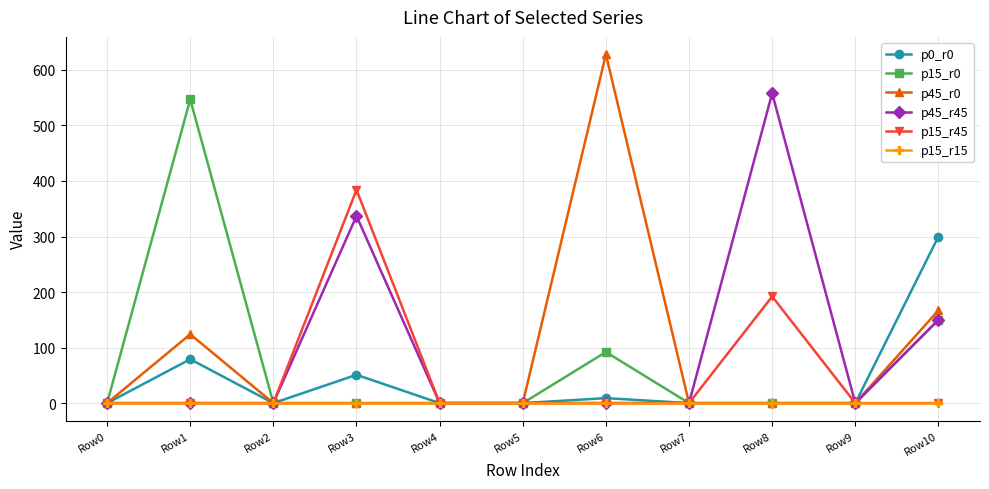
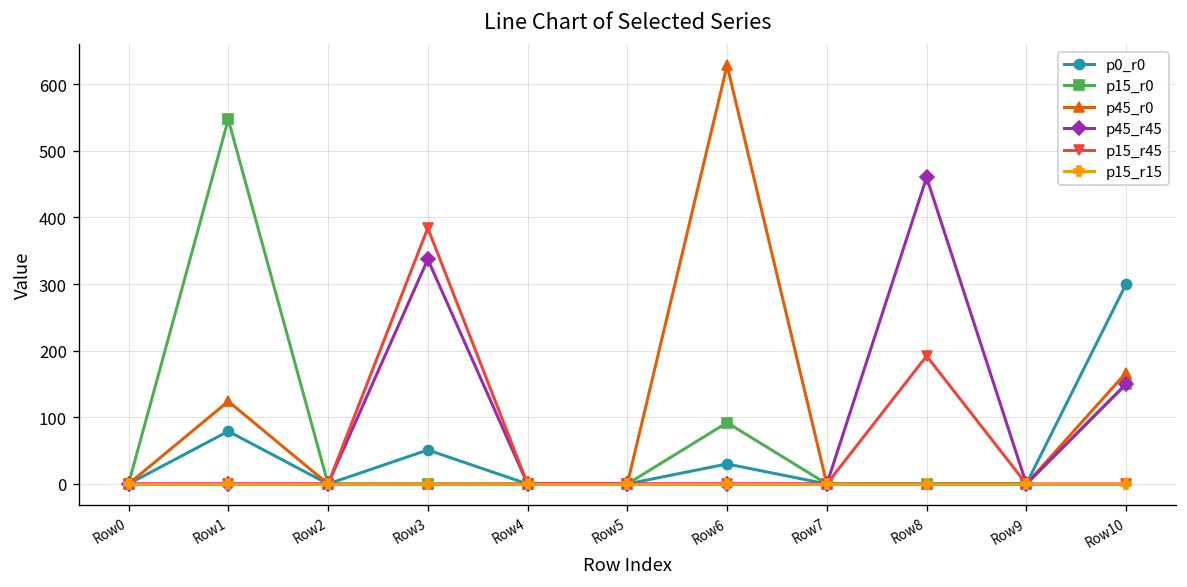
p0_r0, Row6: 10 -> 30
p45_r45, Row8: 560 -> 460
